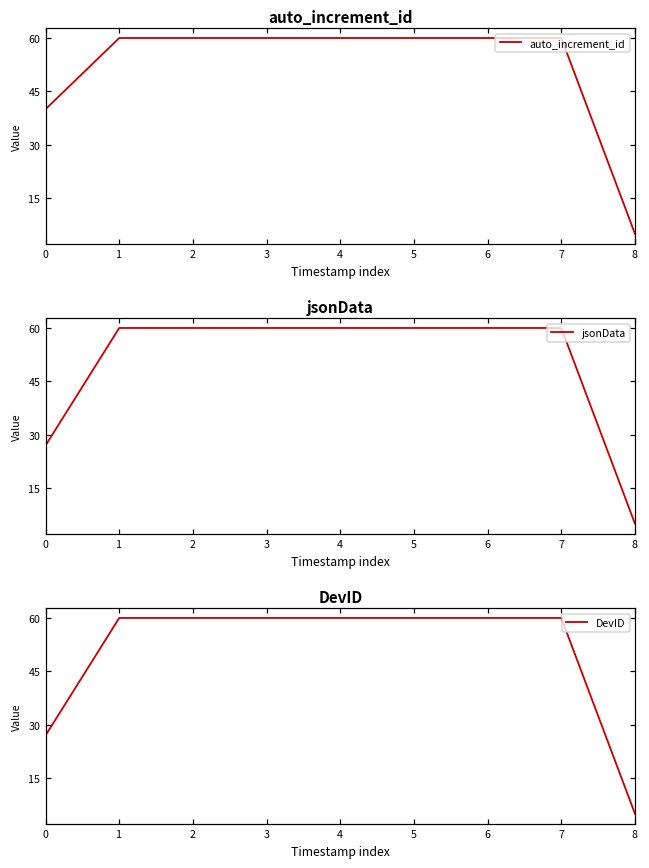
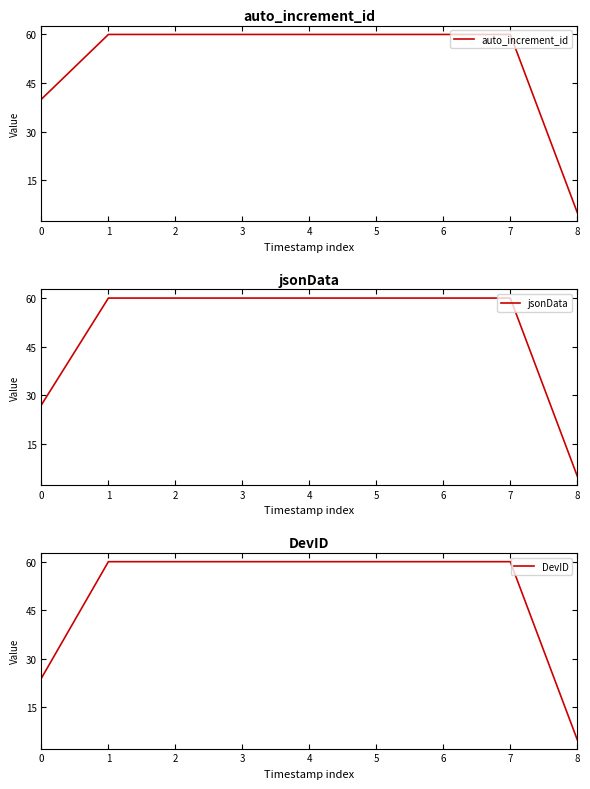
DevID, 0: 27 -> 24
